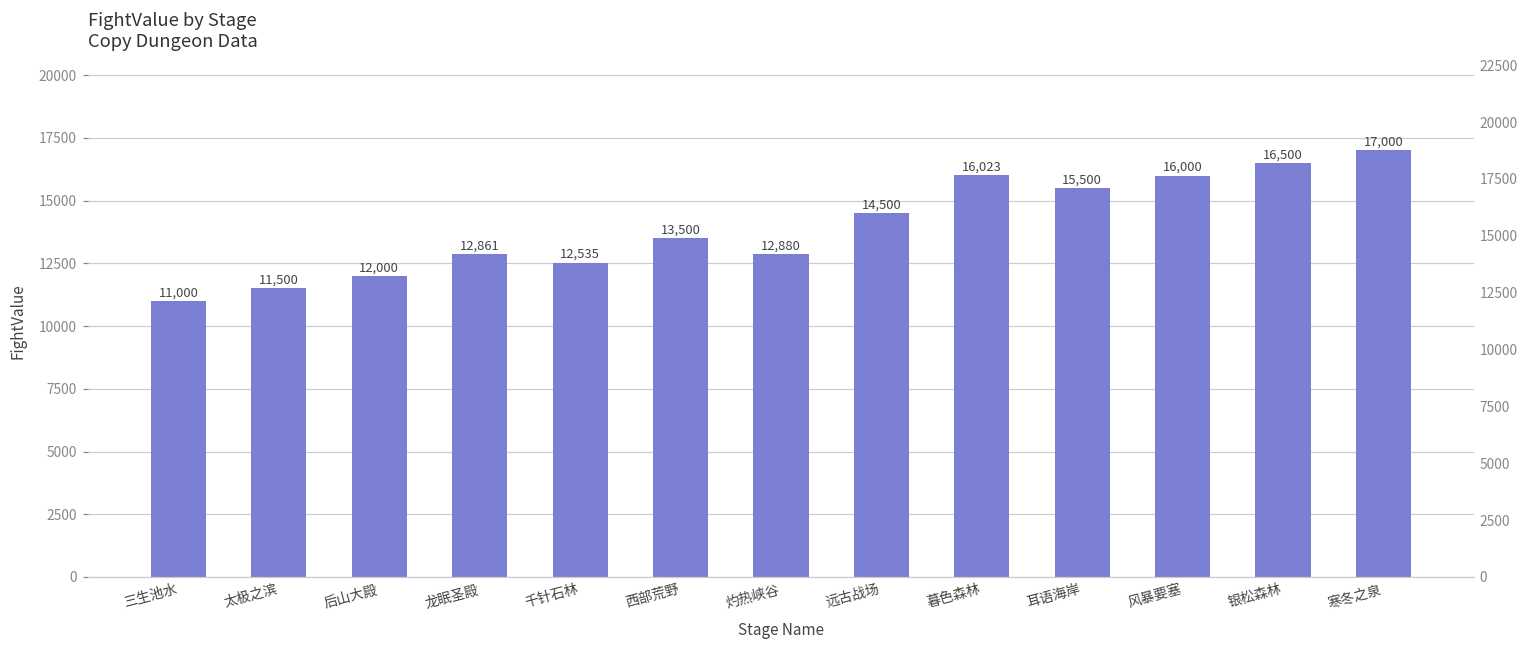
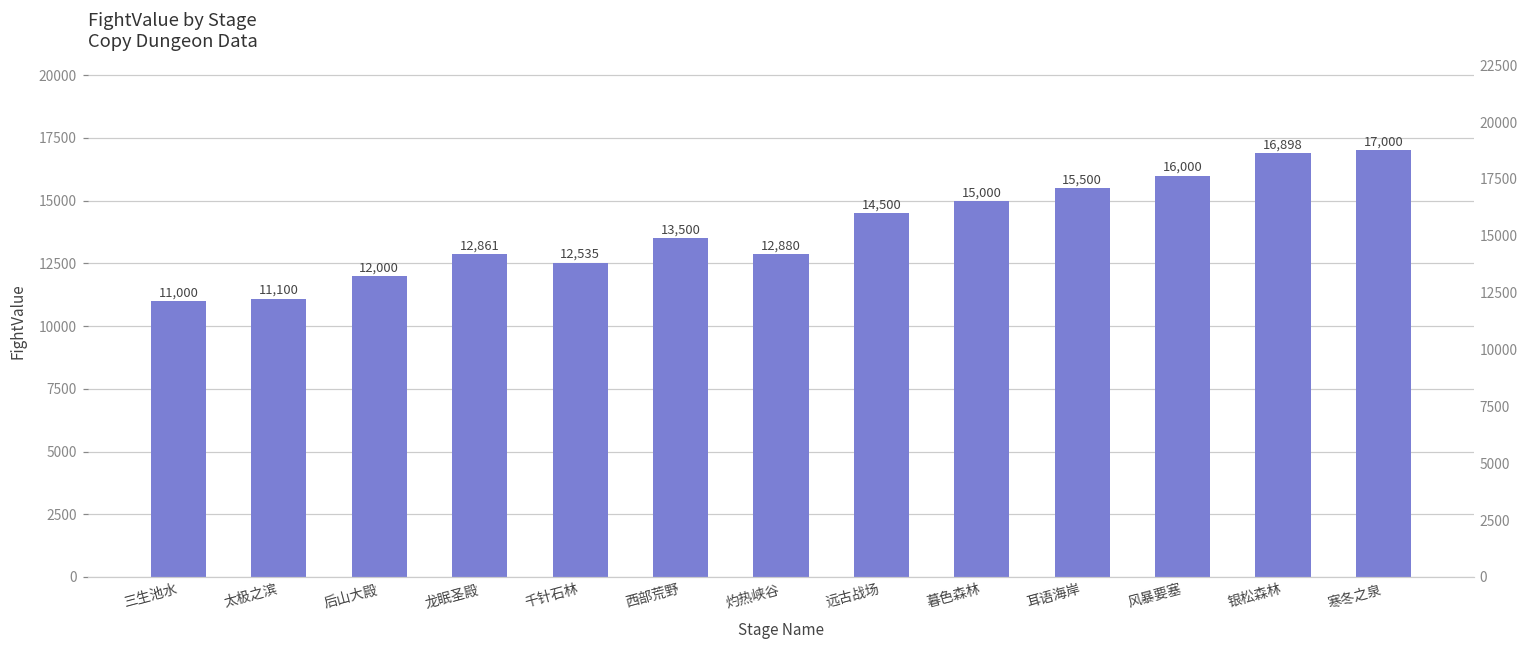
太极之滨: 11,500 -> 11,100
暮色森林: 16,023 -> 15,000
银松森林: 16,500 -> 16,898
